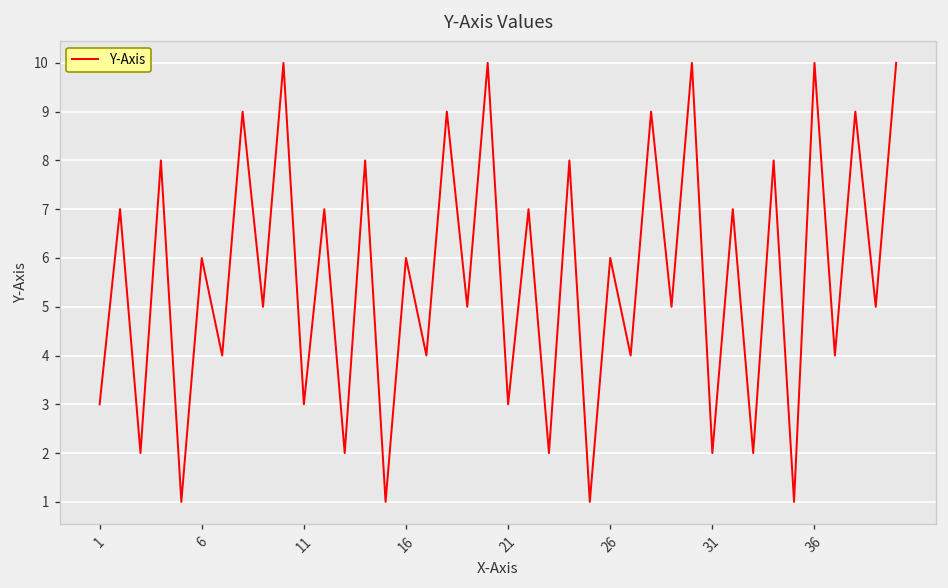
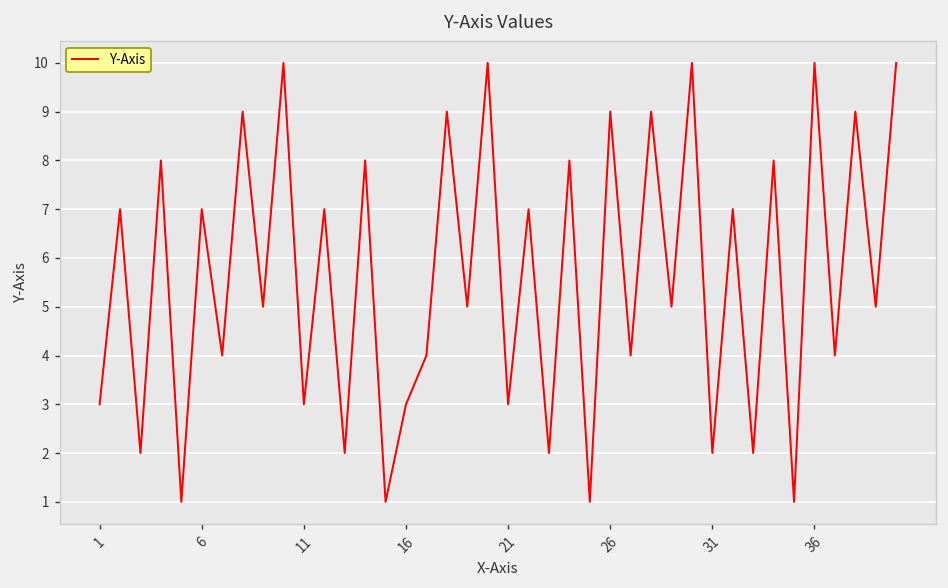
6: 6 -> 7
16: 6 -> 3
26: 6 -> 9
